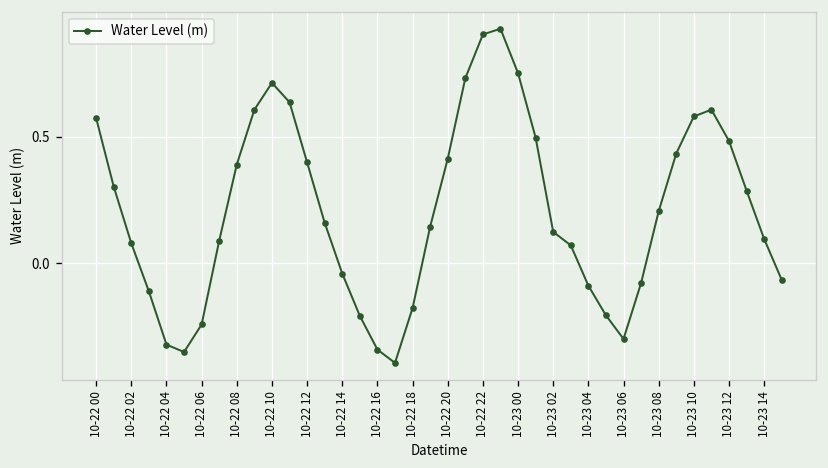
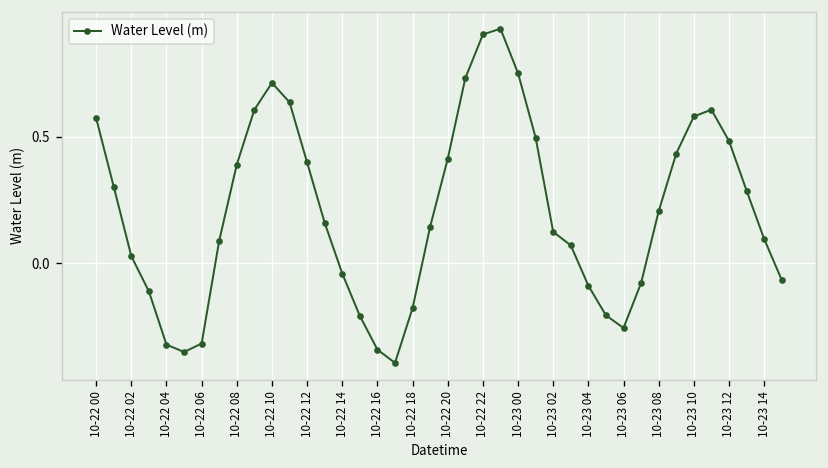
10-22 02: 0.08 -> 0.03
10-22 06: -0.24 -> -0.32
10-23 06: -0.30 -> -0.26
